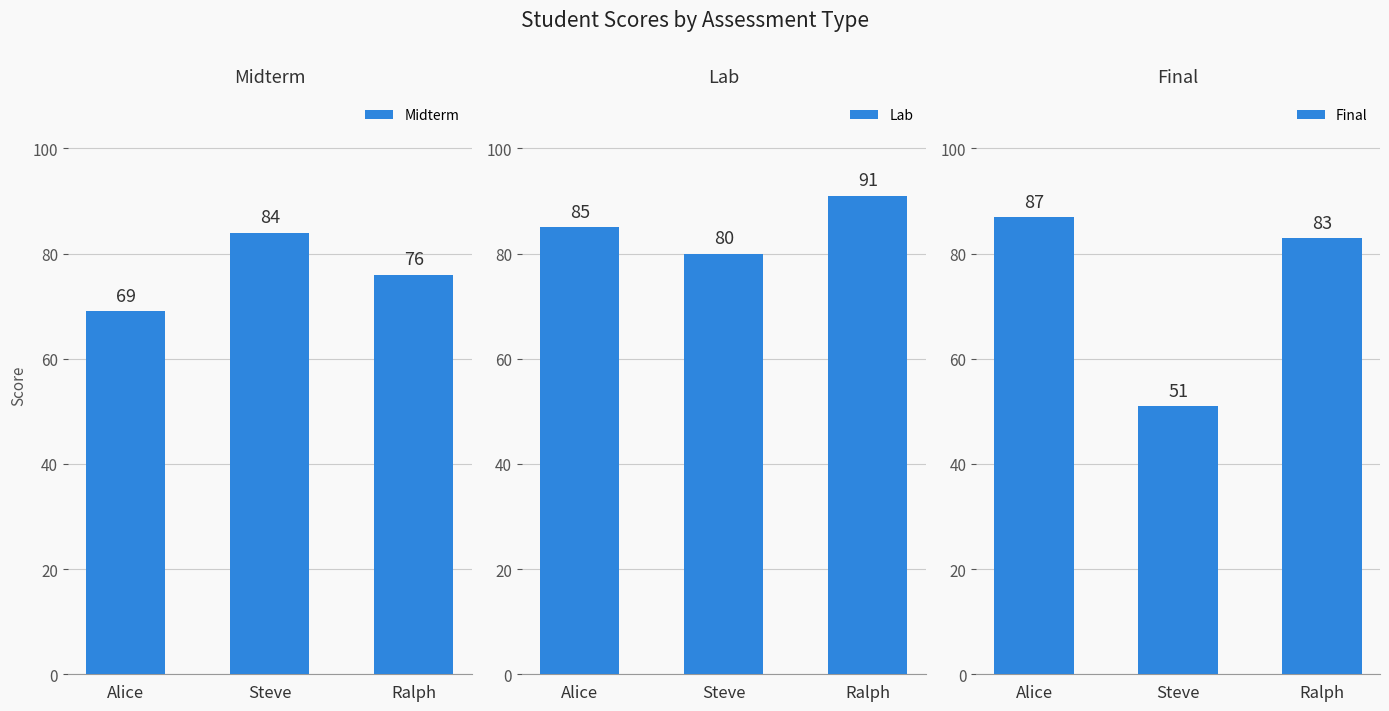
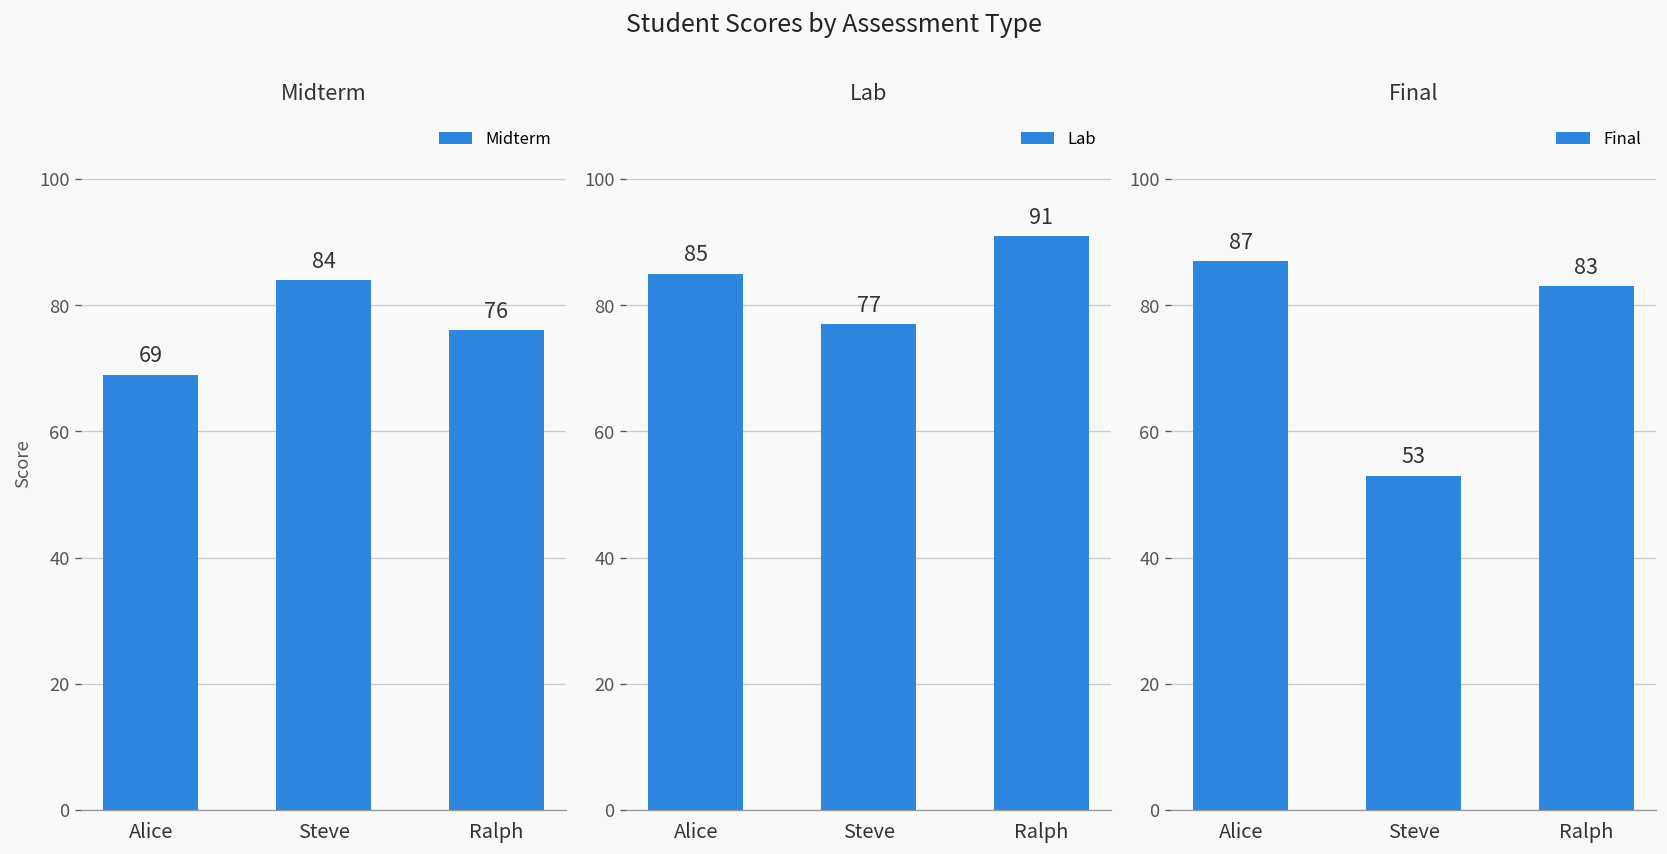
Lab, Steve: 80 -> 77
Final, Steve: 51 -> 53
